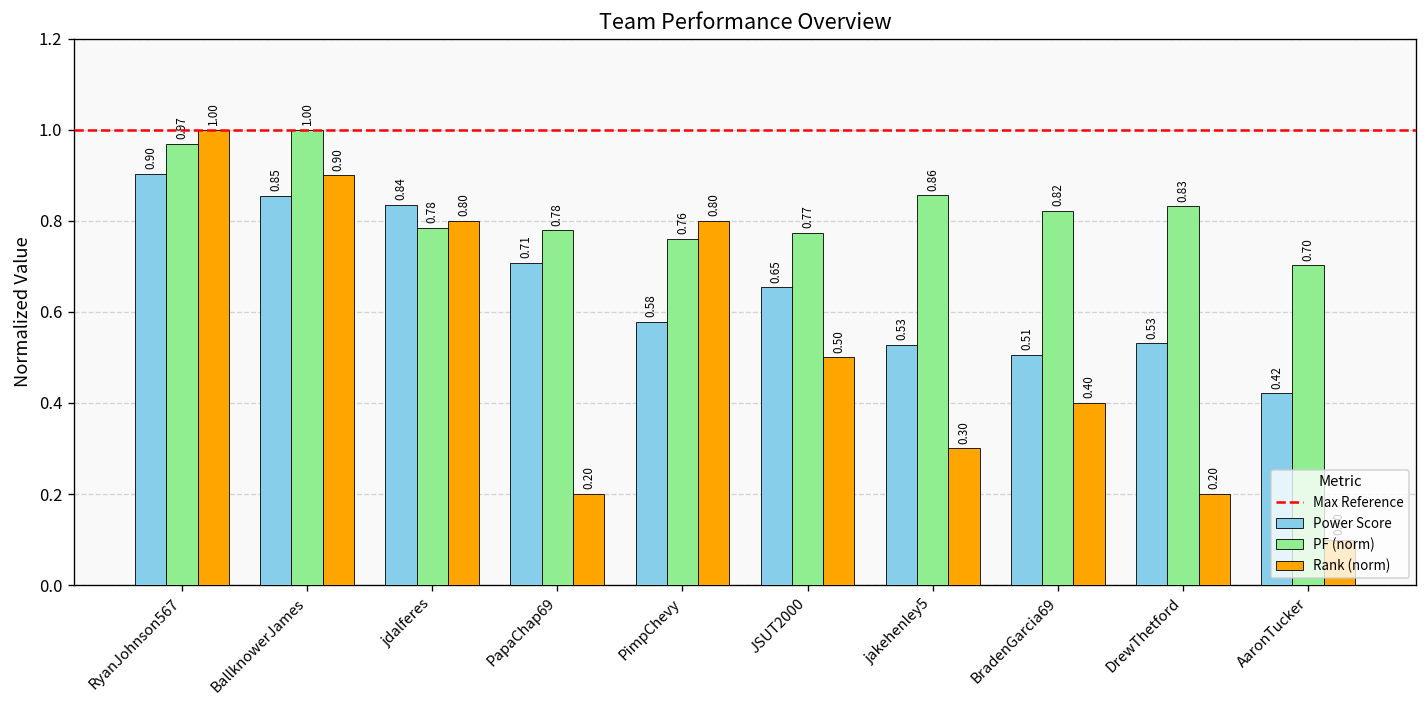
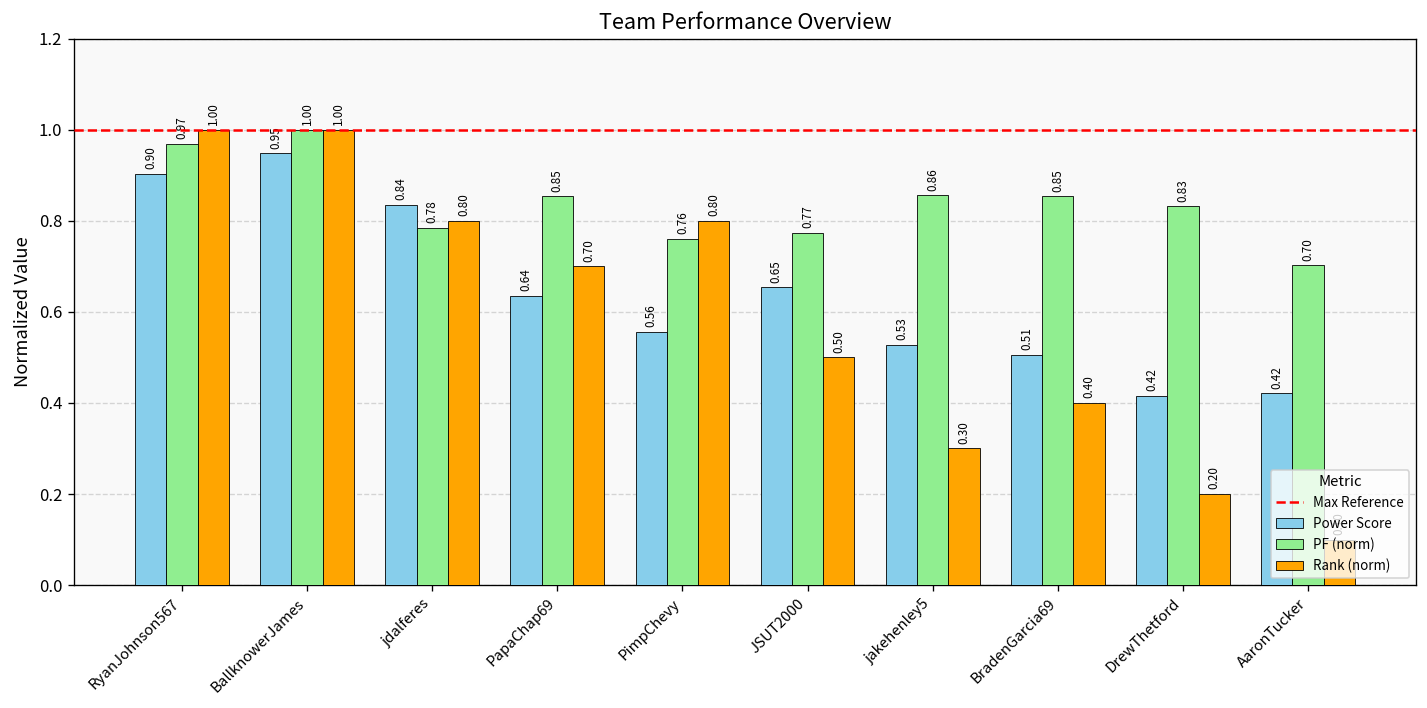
Power Score, BallknowerJames: 0.85 -> 0.95
Rank (norm), BallknowerJames: 0.90 -> 1.00
Power Score, PapaChap69: 0.71 -> 0.64
PF (norm), PapaChap69: 0.78 -> 0.85
Rank (norm), PapaChap69: 0.20 -> 0.70
Power Score, PimpChevy: 0.58 -> 0.56
PF (norm), BradenGarcia69: 0.82 -> 0.85
Power Score, DrewThetford: 0.53 -> 0.42
